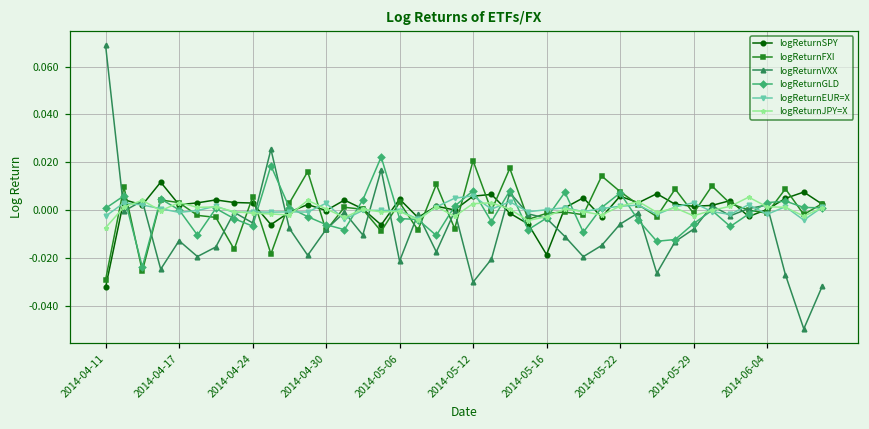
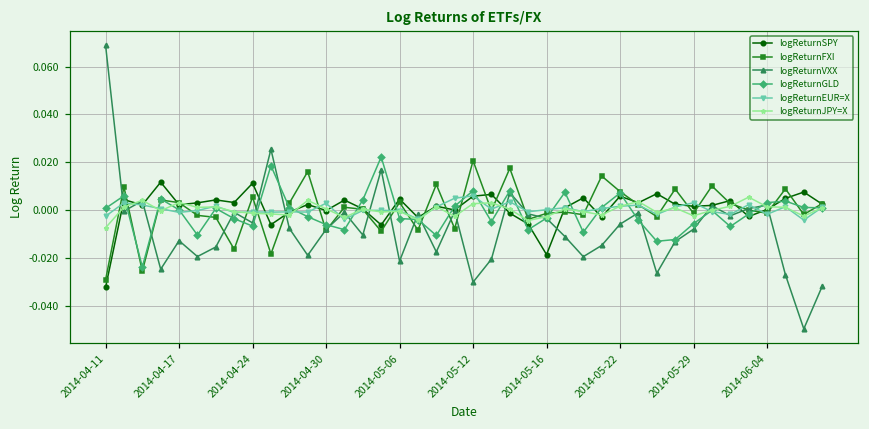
logReturnSPY, 2014-04-24: 0.003 -> 0.011
